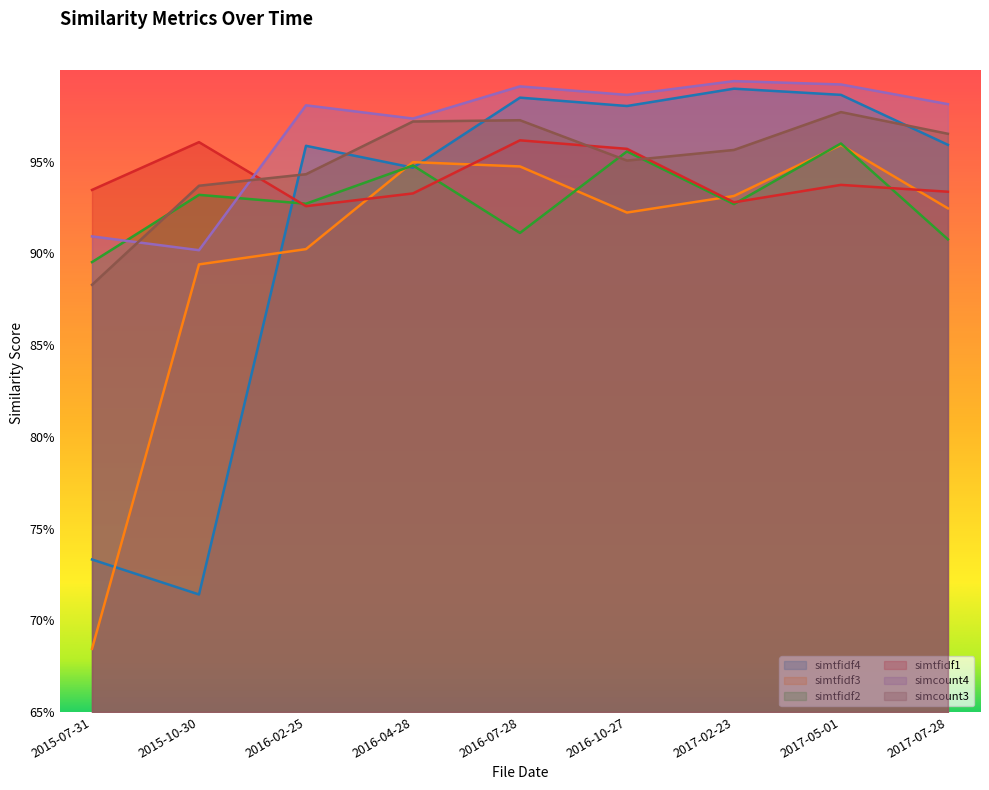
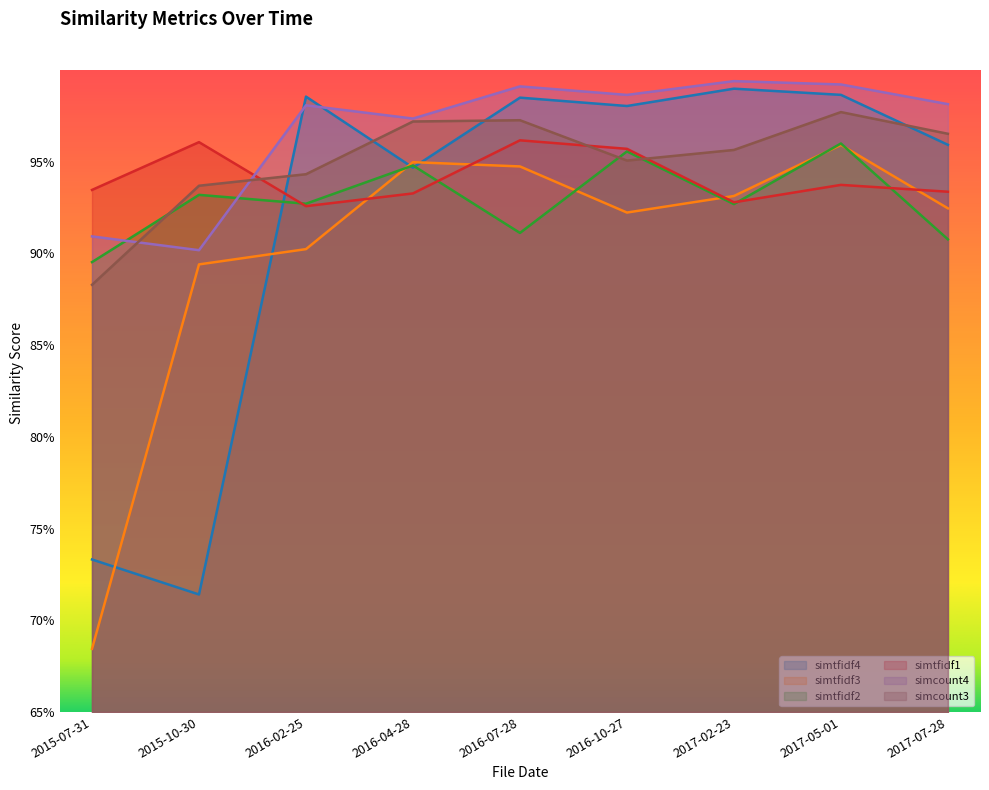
simtfidf4, 2016-02-25: 95.9% -> 98.6%
